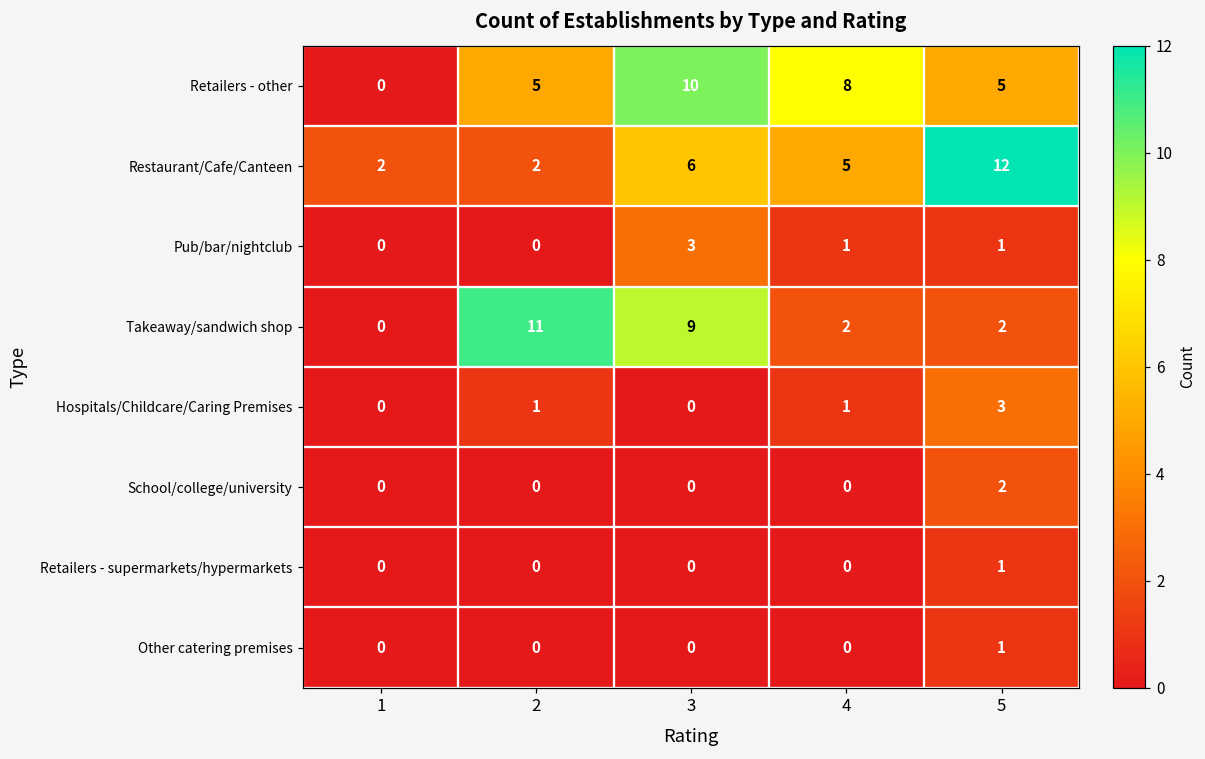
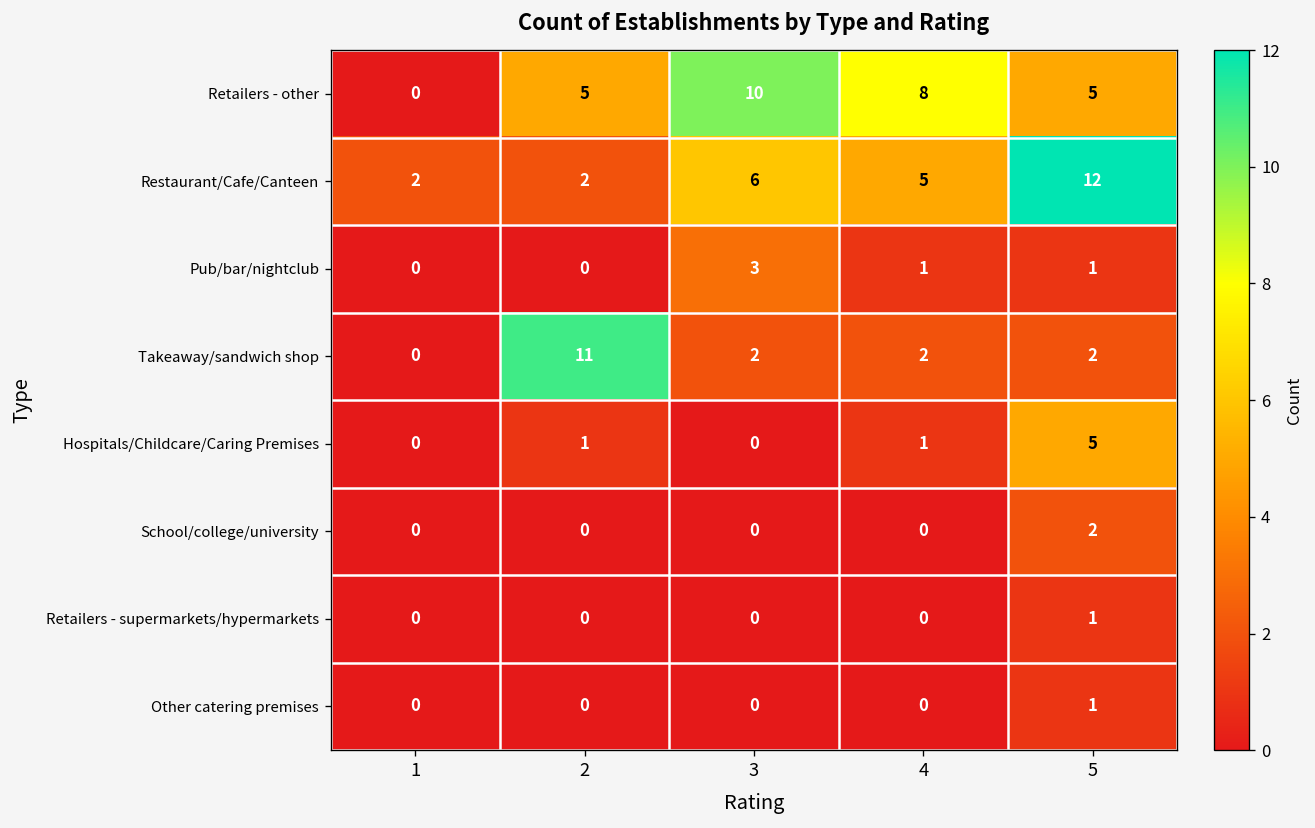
Takeaway/sandwich shop, 3: 9 -> 2
Hospitals/Childcare/Caring Premises, 5: 3 -> 5
